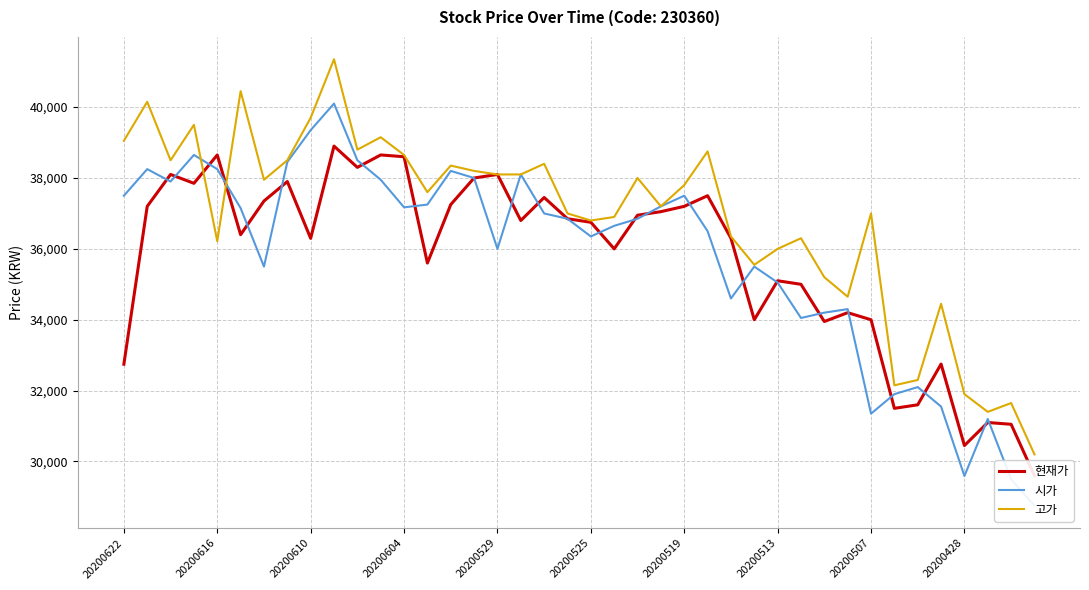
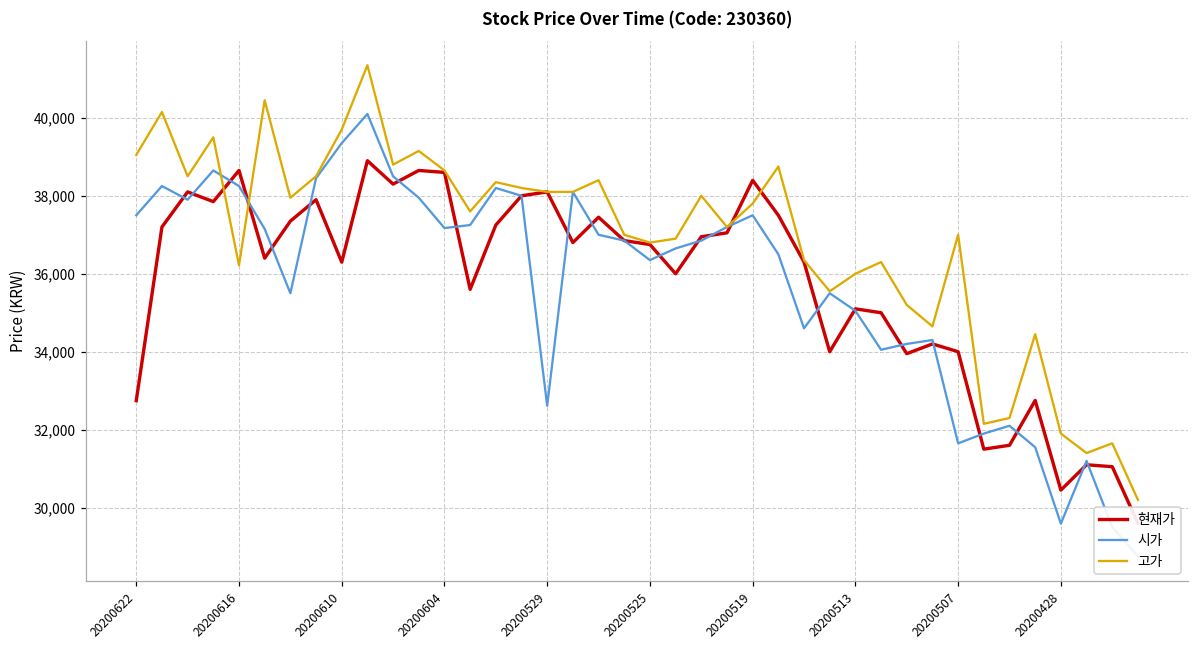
시가, 20200529: 36,000 -> 32,600
현재가, 20200519: 37,200 -> 38,400
시가, 20200507: 31,400 -> 31,700
